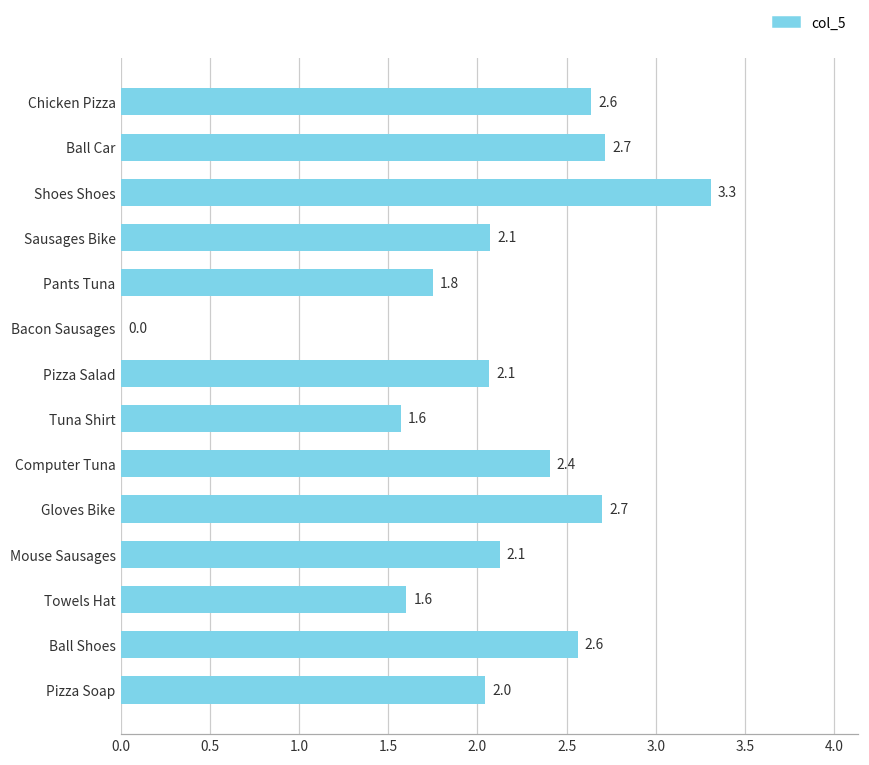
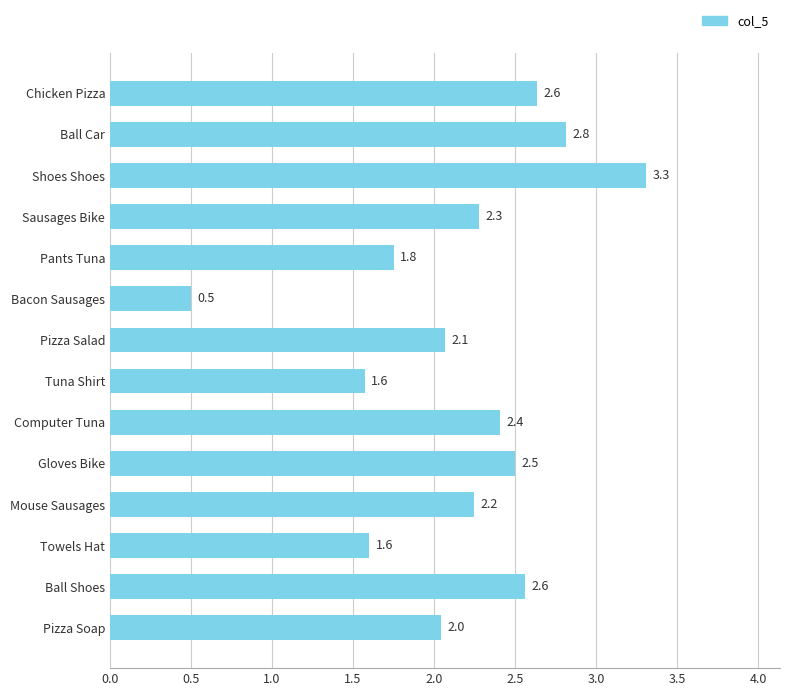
Ball Car: 2.7 -> 2.8
Sausages Bike: 2.1 -> 2.3
Bacon Sausages: 0.0 -> 0.5
Gloves Bike: 2.7 -> 2.5
Mouse Sausages: 2.1 -> 2.2
